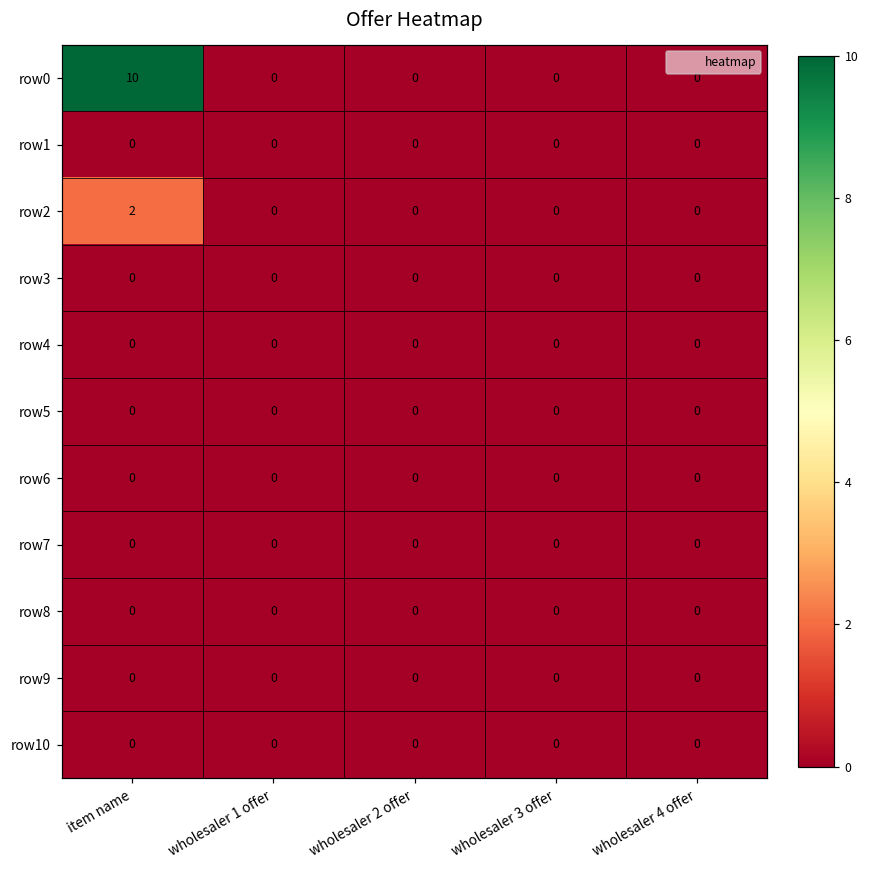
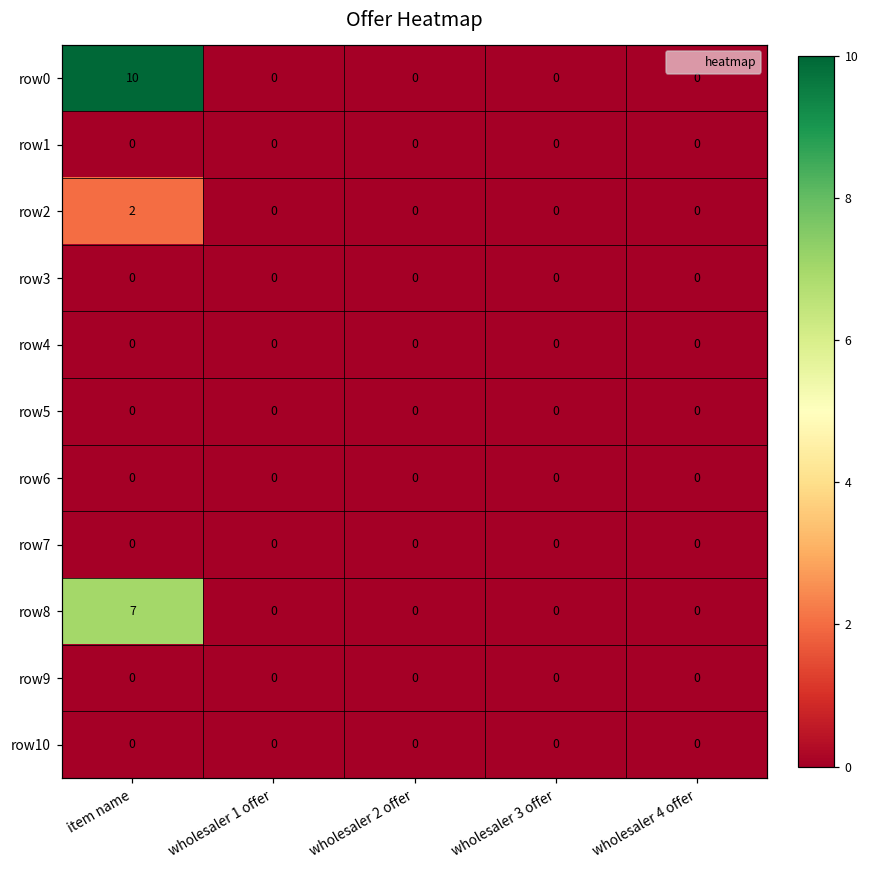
row8, item name: 0 -> 7
